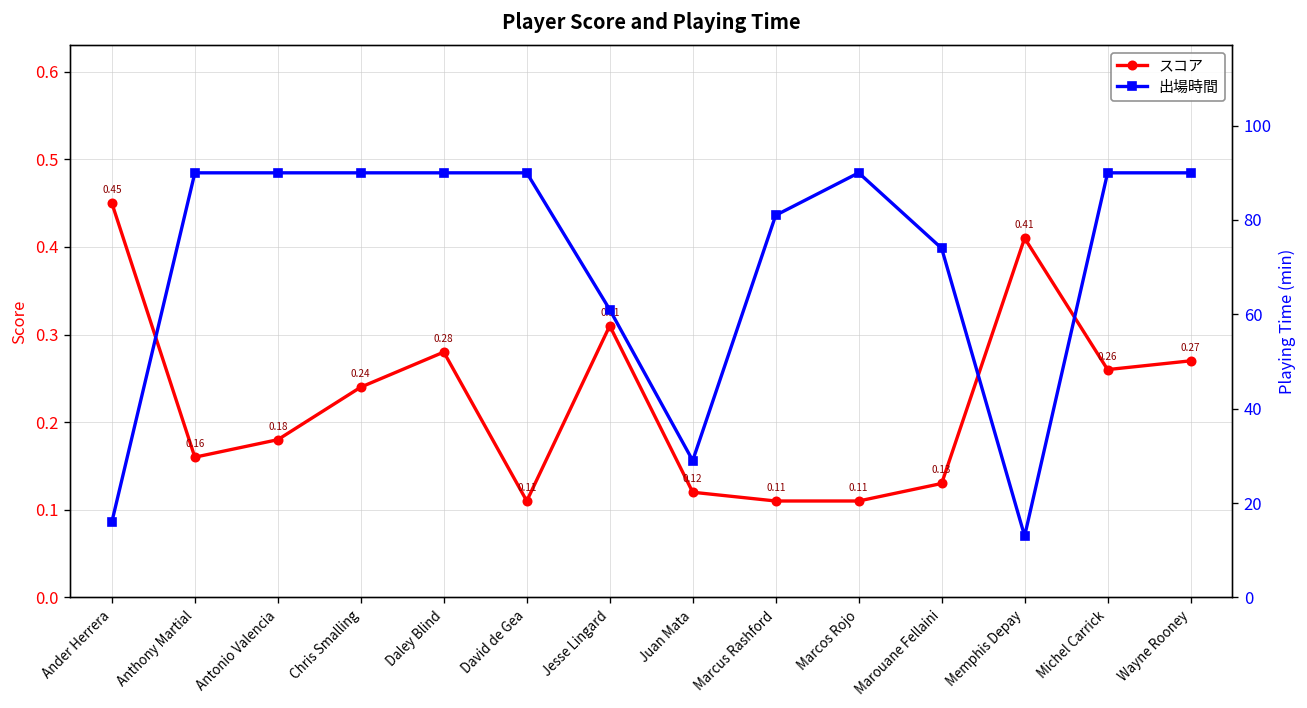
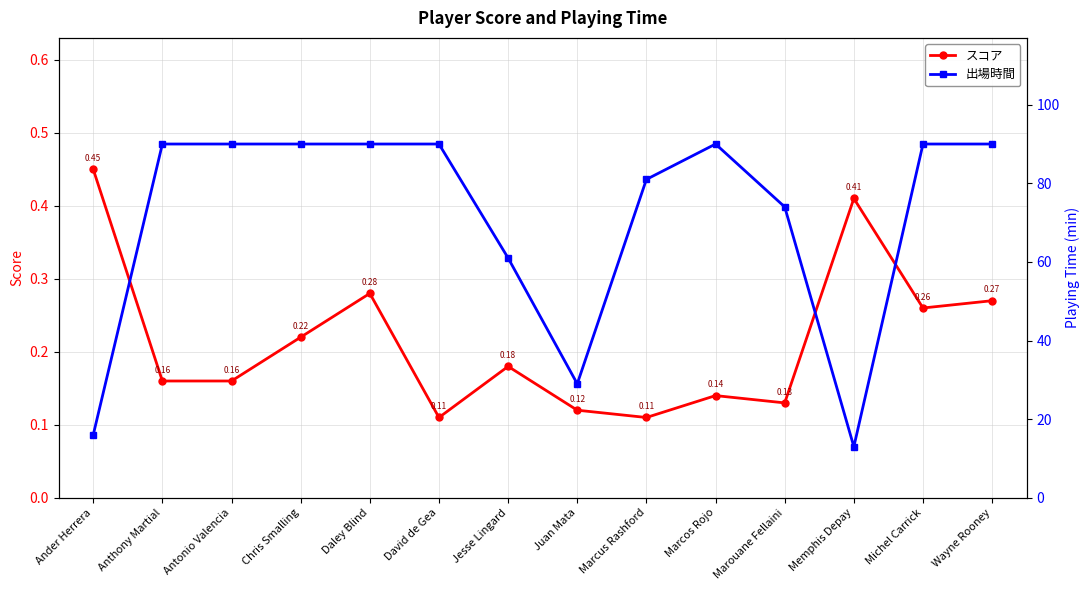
スコア, Antonio Valencia: 0.18 -> 0.16
スコア, Chris Smalling: 0.24 -> 0.22
スコア, Jesse Lingard: 0.31 -> 0.18
スコア, Marcos Rojo: 0.11 -> 0.14
